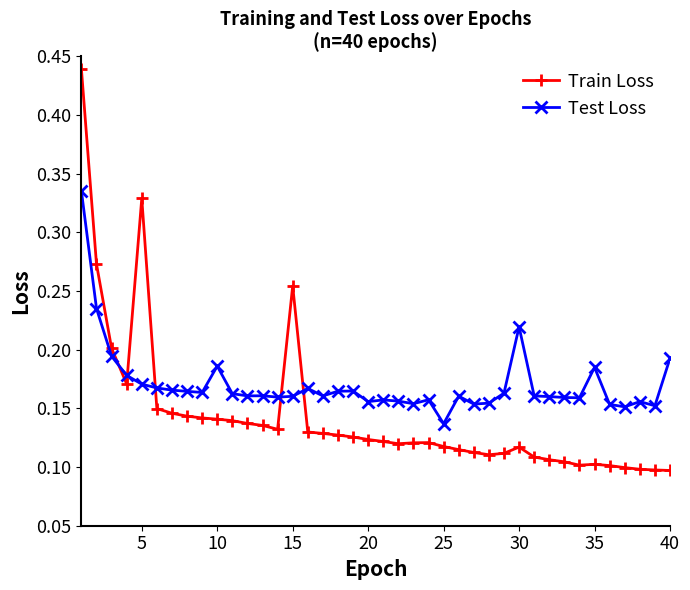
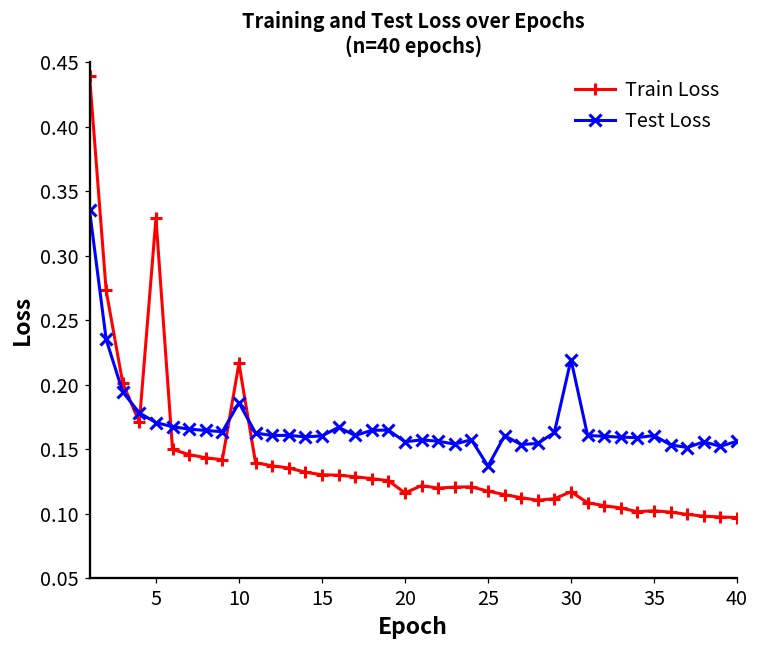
Train Loss, 10: 0.141 -> 0.217
Train Loss, 15: 0.254 -> 0.130
Train Loss, 20: 0.123 -> 0.116
Test Loss, 35: 0.185 -> 0.161
Test Loss, 40: 0.193 -> 0.156
